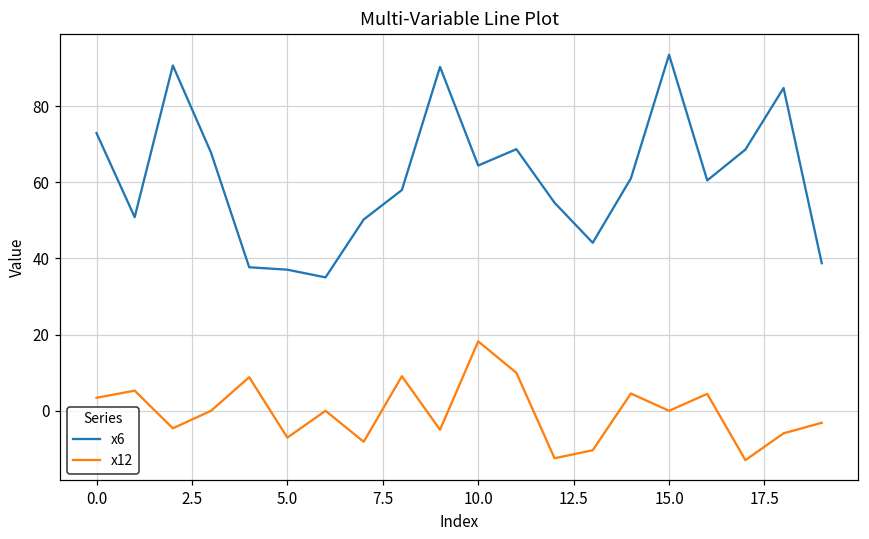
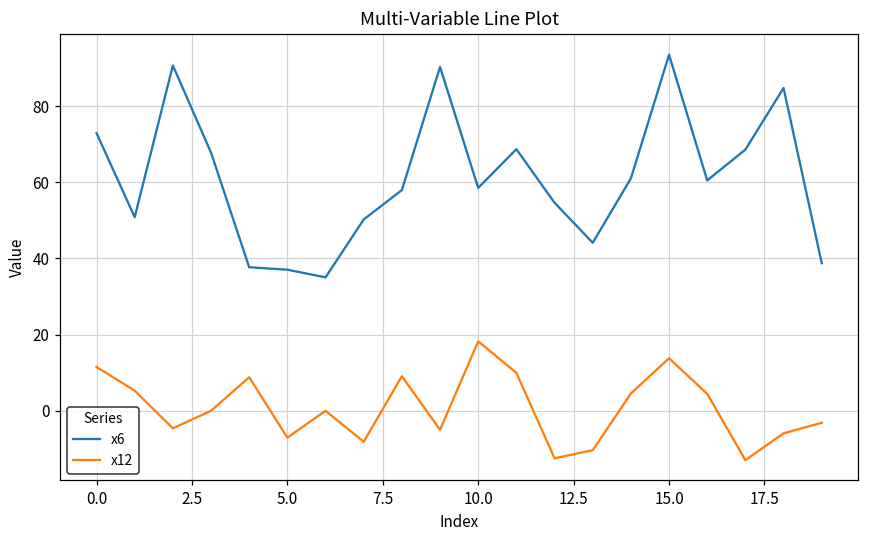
x12, 0.0: 3 -> 12
x6, 10.0: 64 -> 59
x12, 15.0: 0 -> 14
